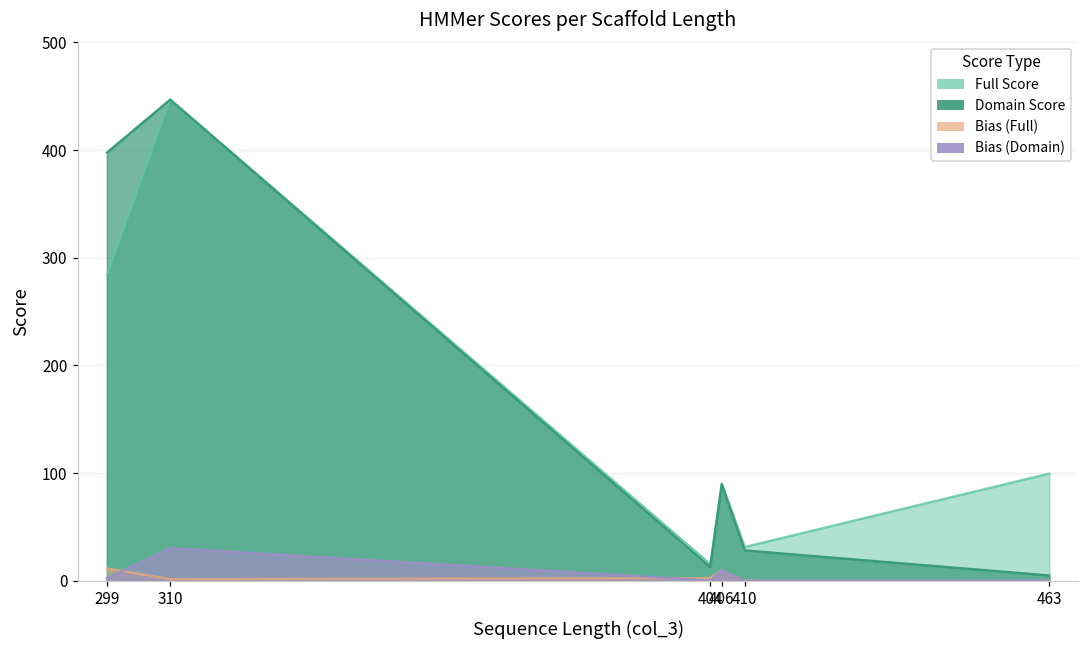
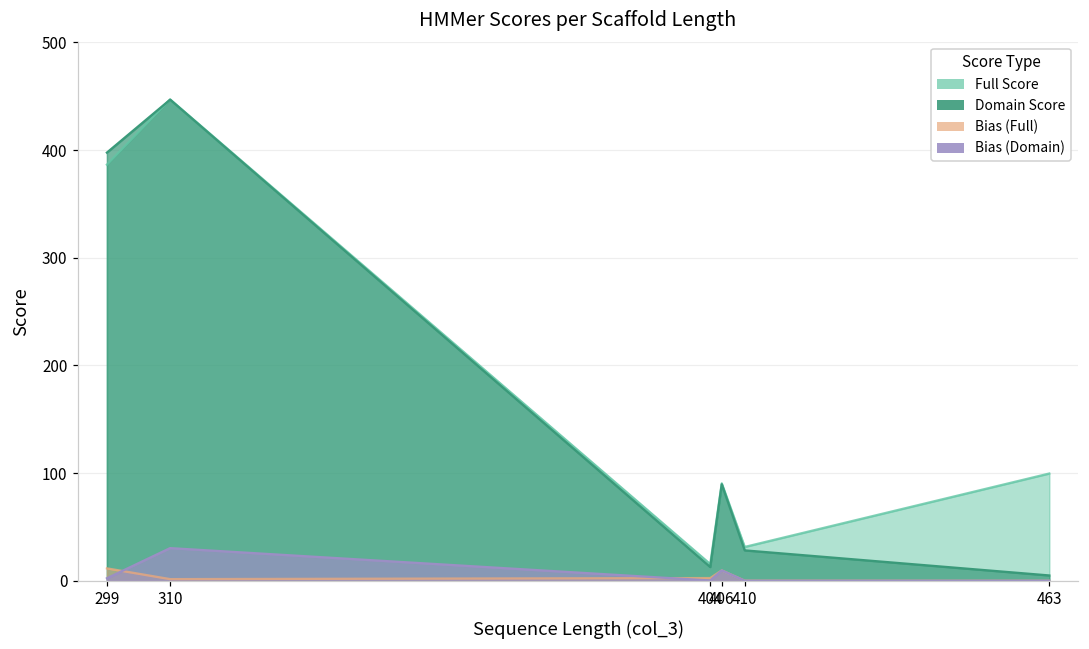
Full Score, 299: 280 -> 390
